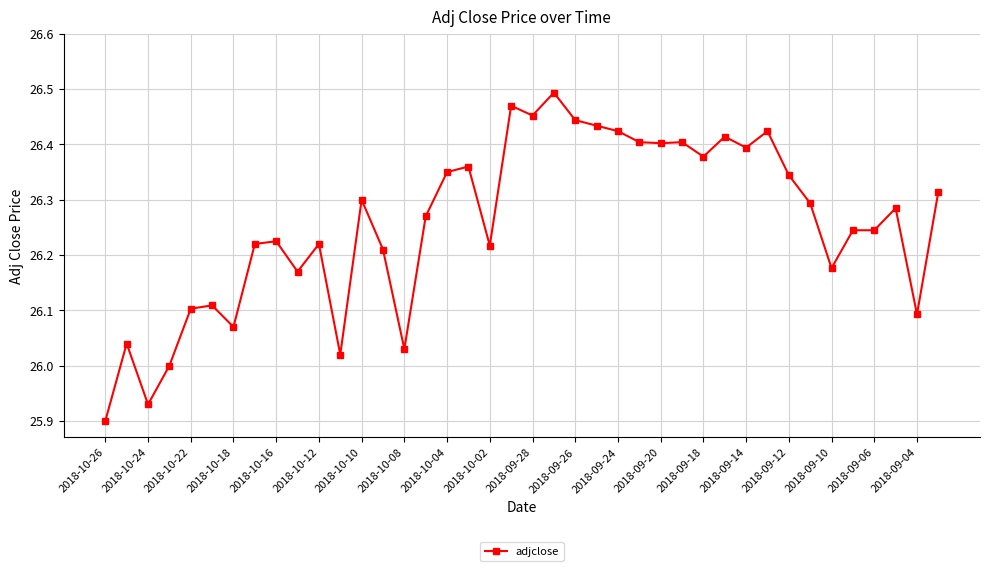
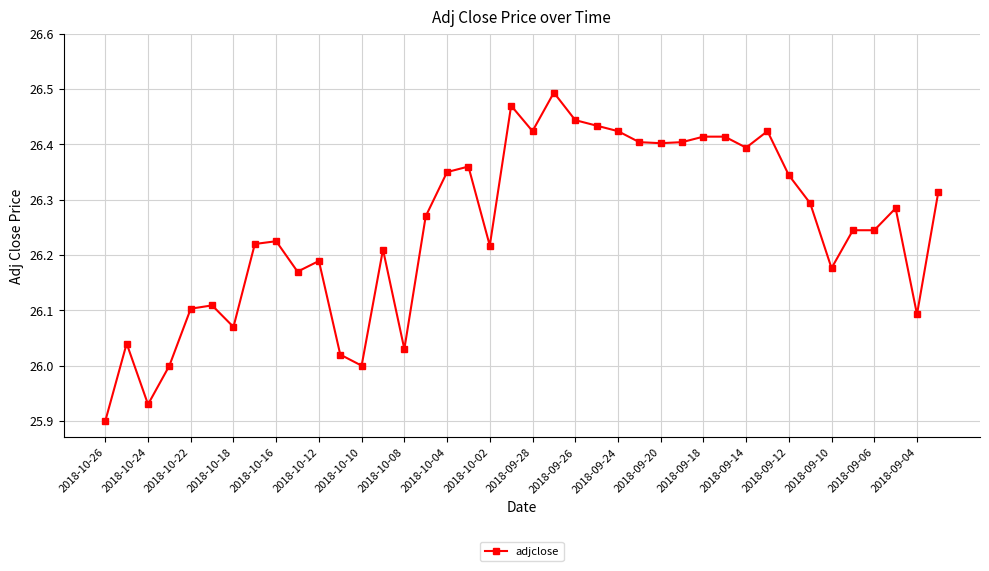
2018-10-12: 26.22 -> 26.19
2018-10-10: 26.3 -> 26.0
2018-09-28: 26.45 -> 26.42
2018-09-18: 26.38 -> 26.41
